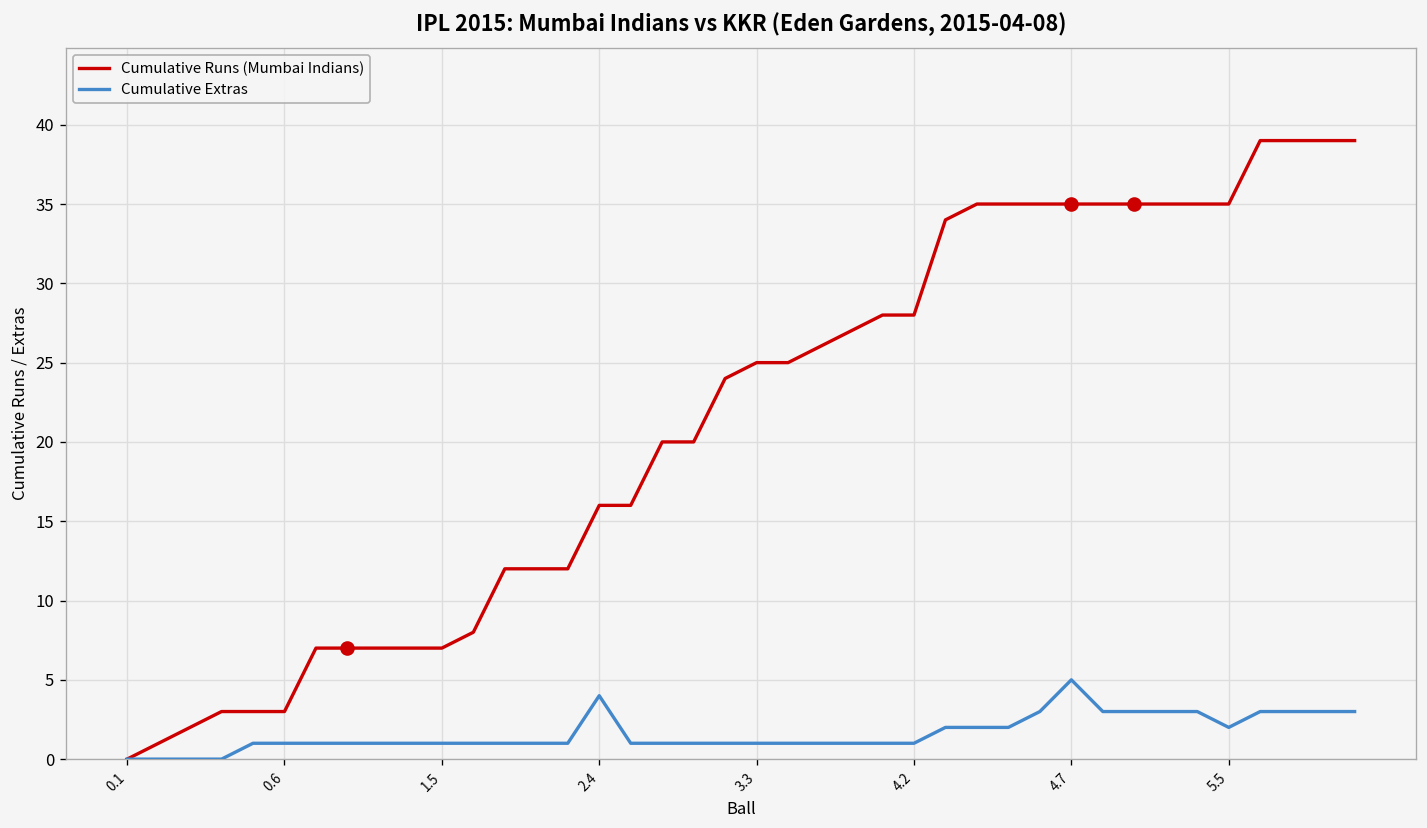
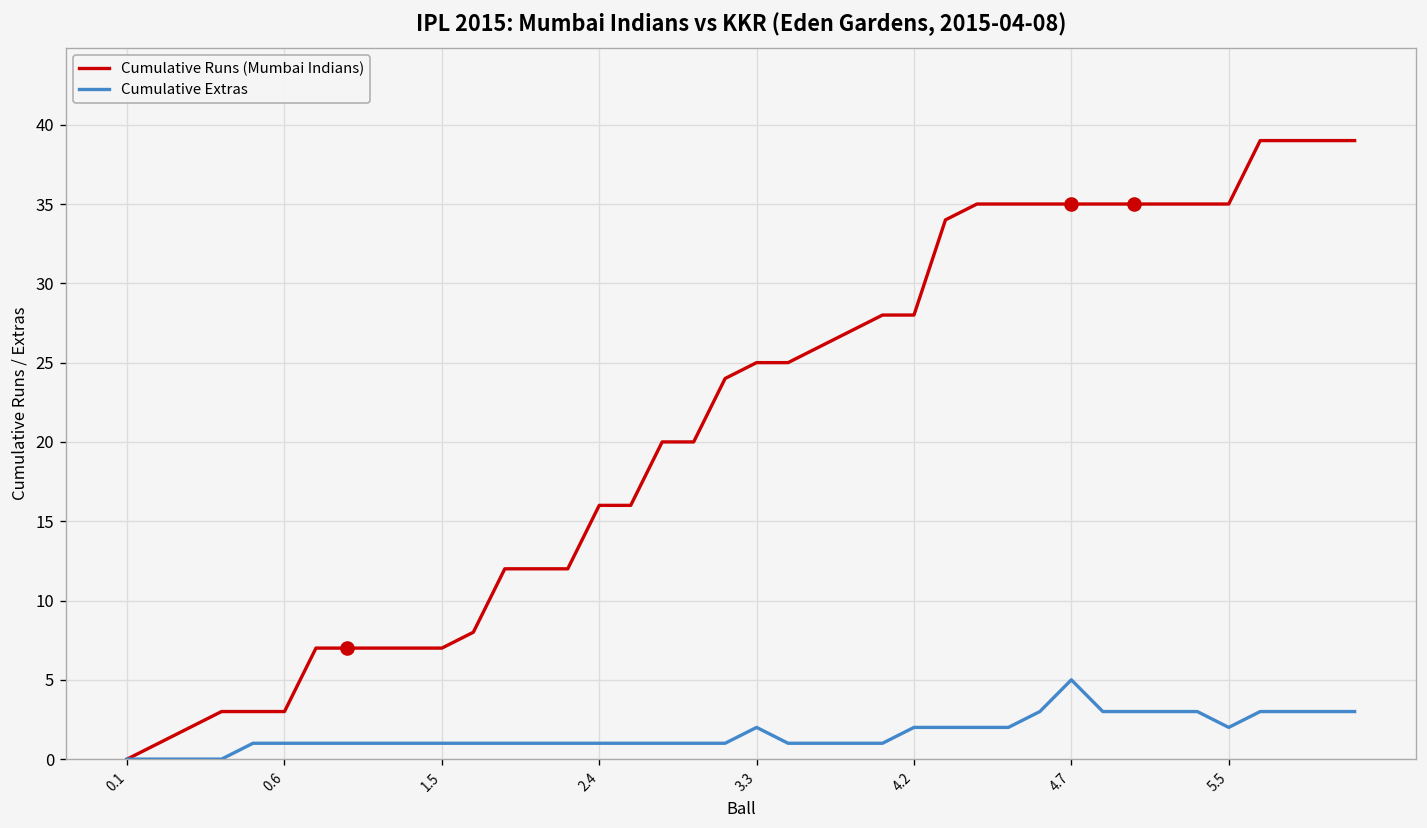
Cumulative Extras, 2.4: 4 -> 1
Cumulative Extras, 3.3: 1 -> 2
Cumulative Extras, 4.2: 1 -> 2
